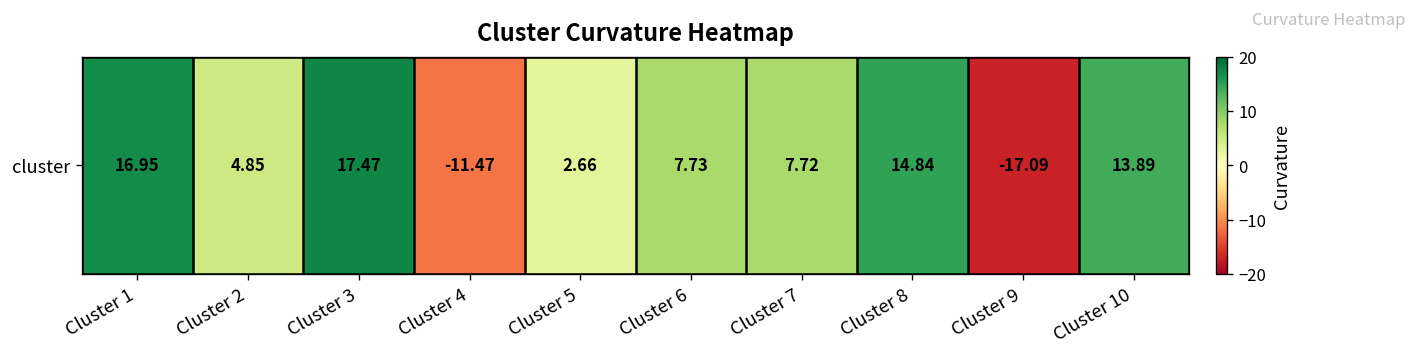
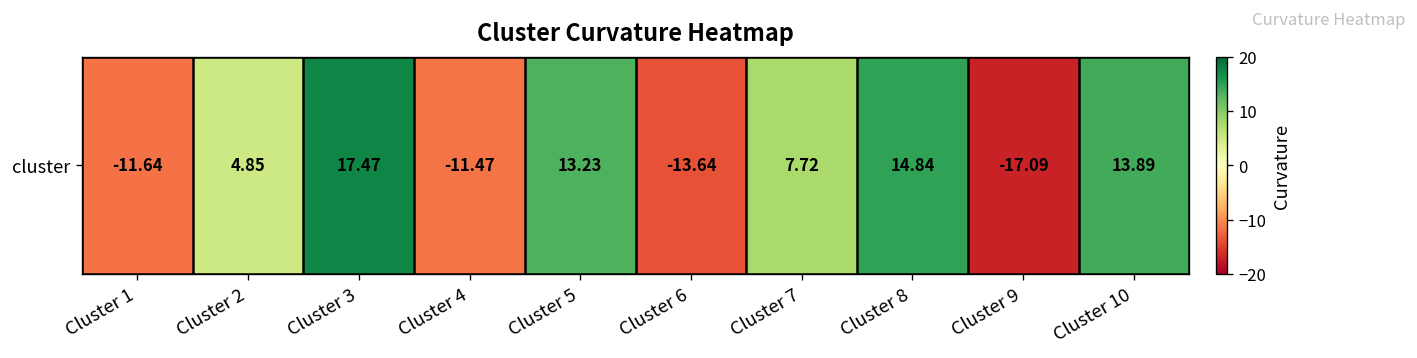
cluster, Cluster 1: 16.95 -> -11.64
cluster, Cluster 5: 2.66 -> 13.23
cluster, Cluster 6: 7.73 -> -13.64
